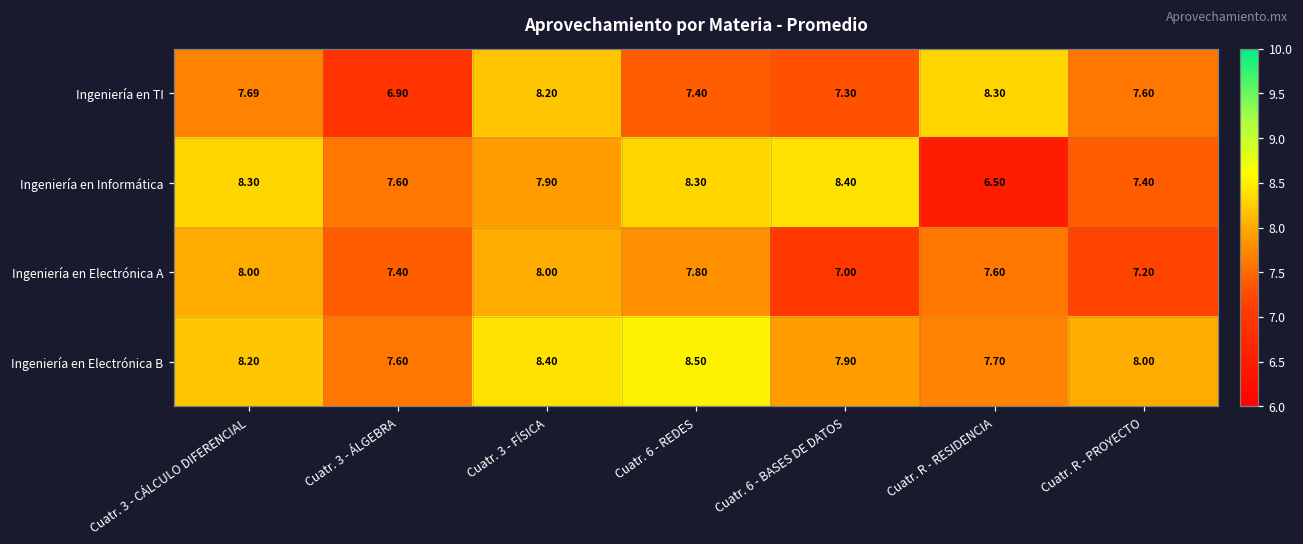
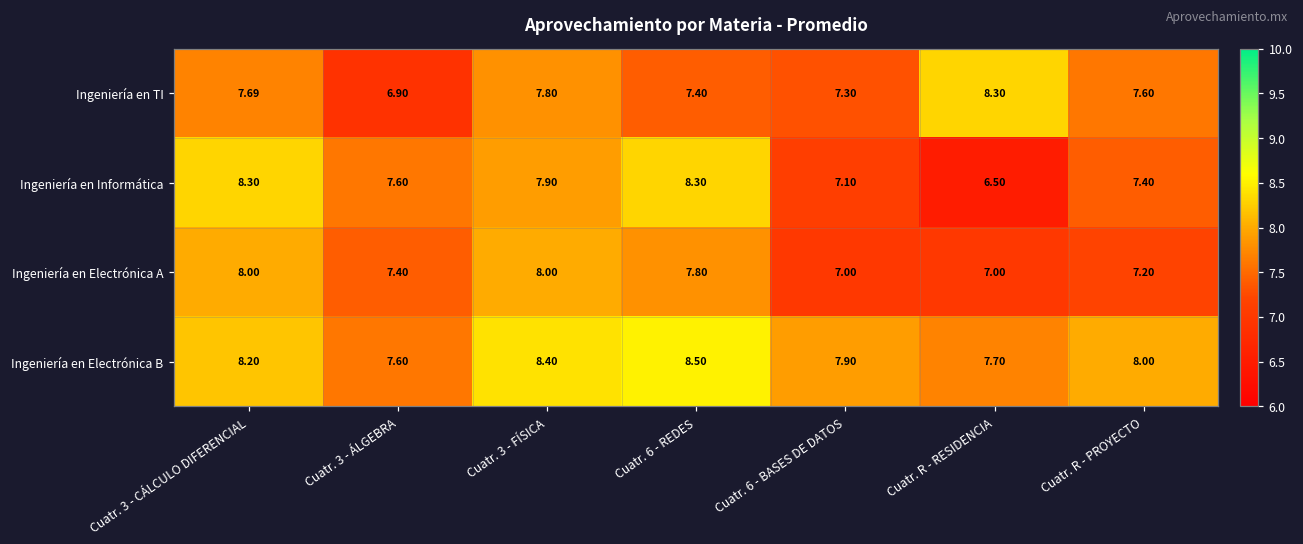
Ingeniería en TI, Cuatr. 3 - FÍSICA: 8.20 -> 7.80
Ingeniería en Informática, Cuatr. 6 - BASES DE DATOS: 8.40 -> 7.10
Ingeniería en Electrónica A, Cuatr. R - RESIDENCIA: 7.60 -> 7.00
